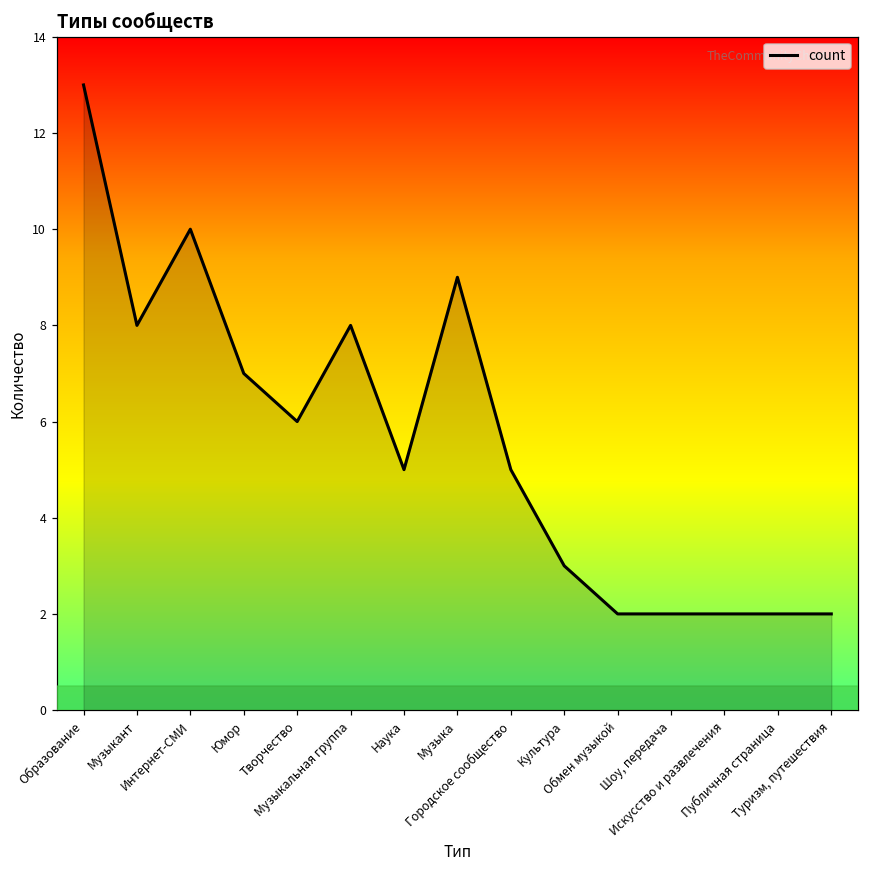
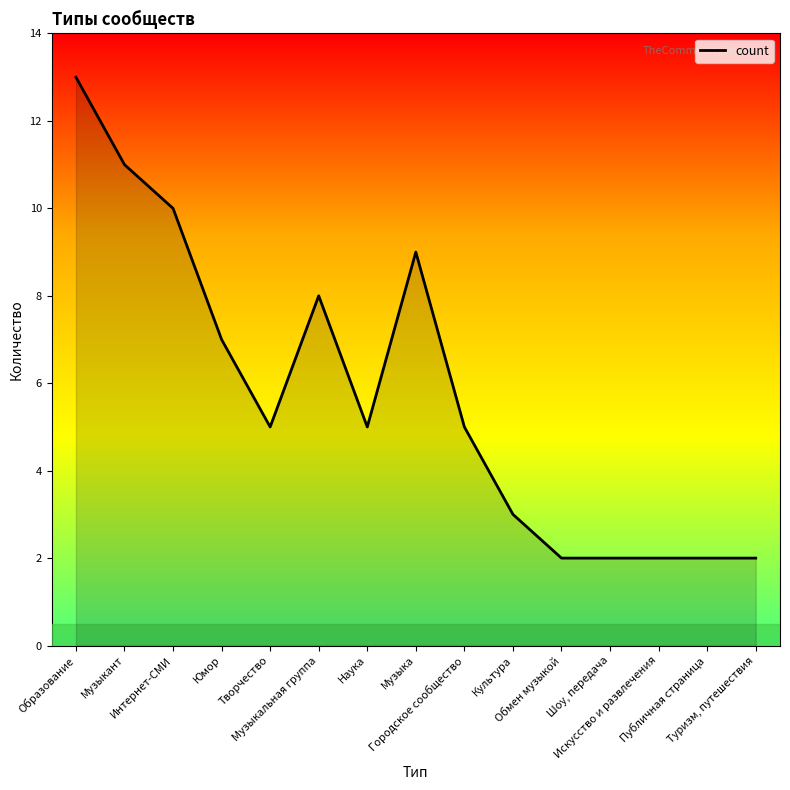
Музыкант: 8 -> 11
Творчество: 6 -> 5
